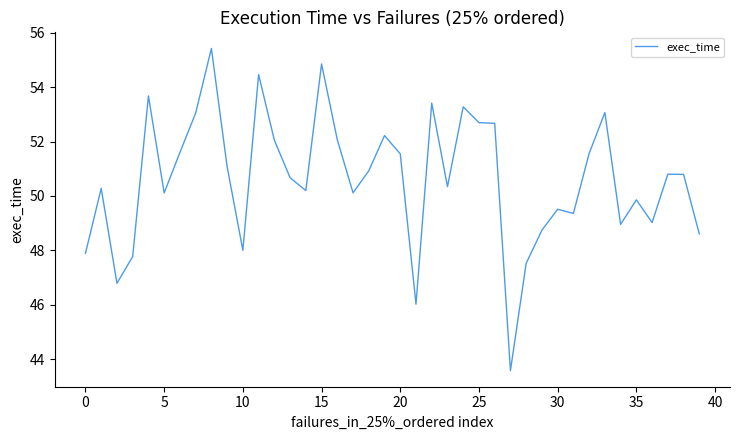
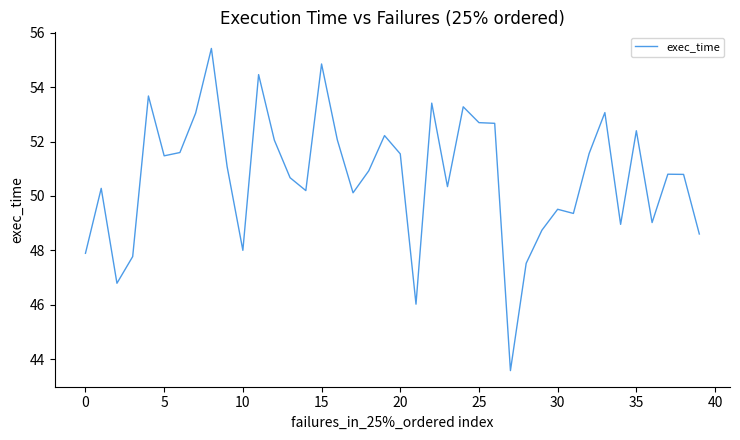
5: 50.1 -> 51.5
35: 49.9 -> 52.4
